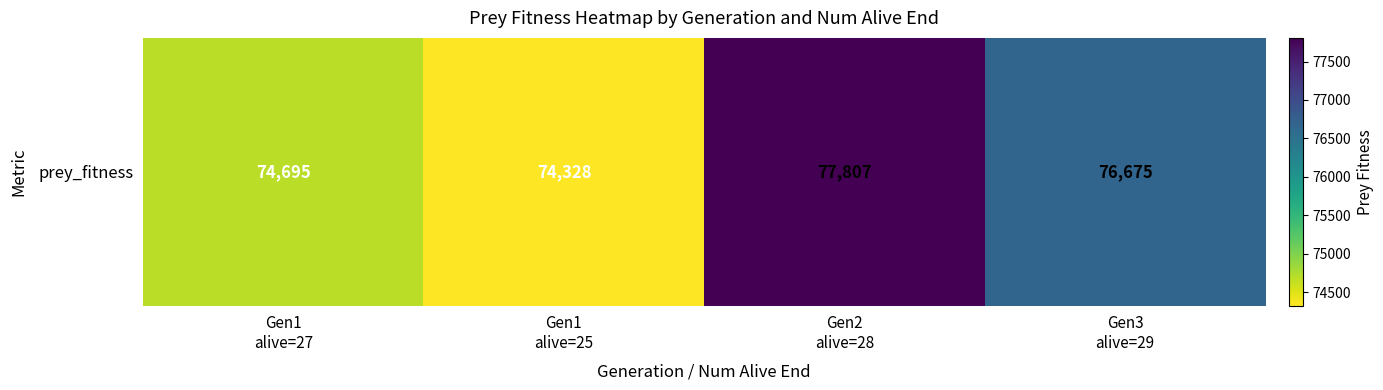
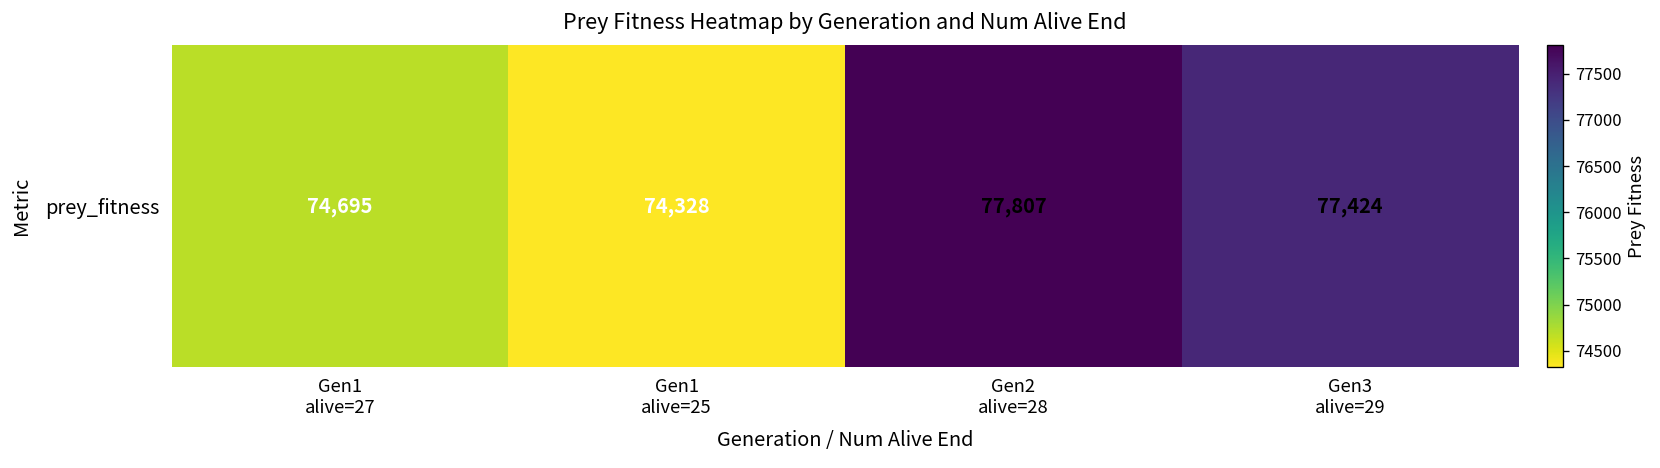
prey_fitness, Gen3 alive=29: 76,675 -> 77,424
